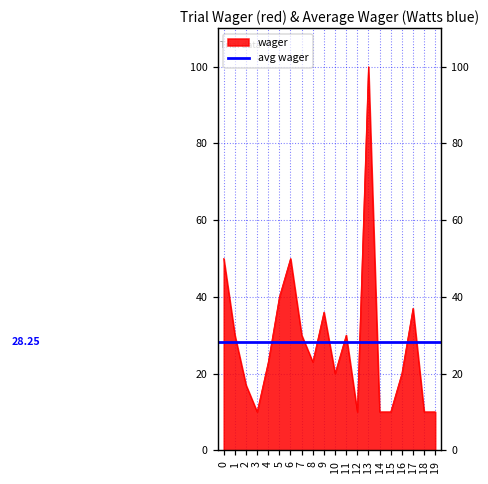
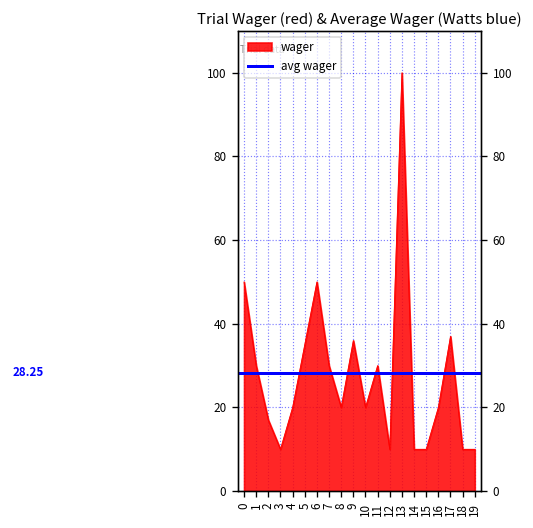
4: 23 -> 20
5: 40 -> 35
8: 23 -> 20
